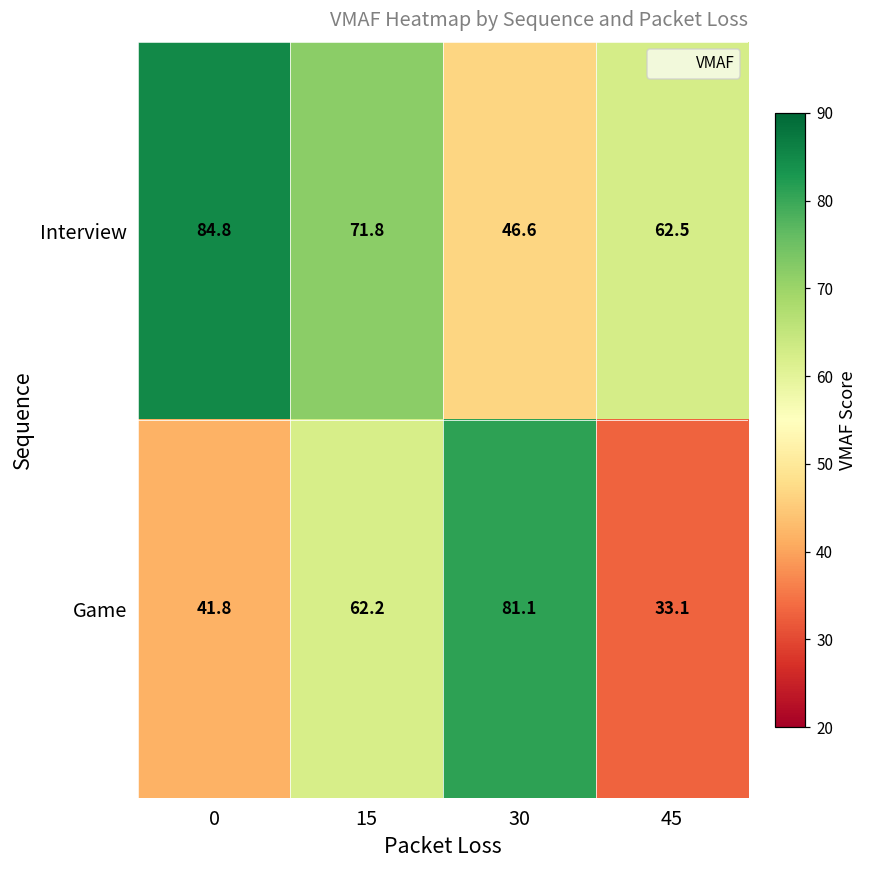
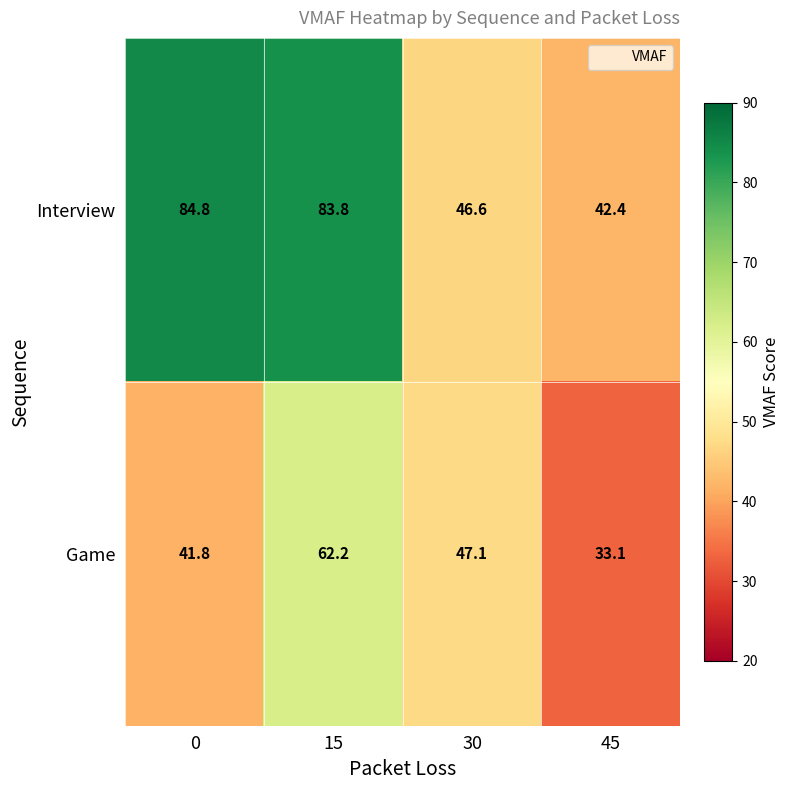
Interview, 15: 71.8 -> 83.8
Interview, 45: 62.5 -> 42.4
Game, 30: 81.1 -> 47.1
